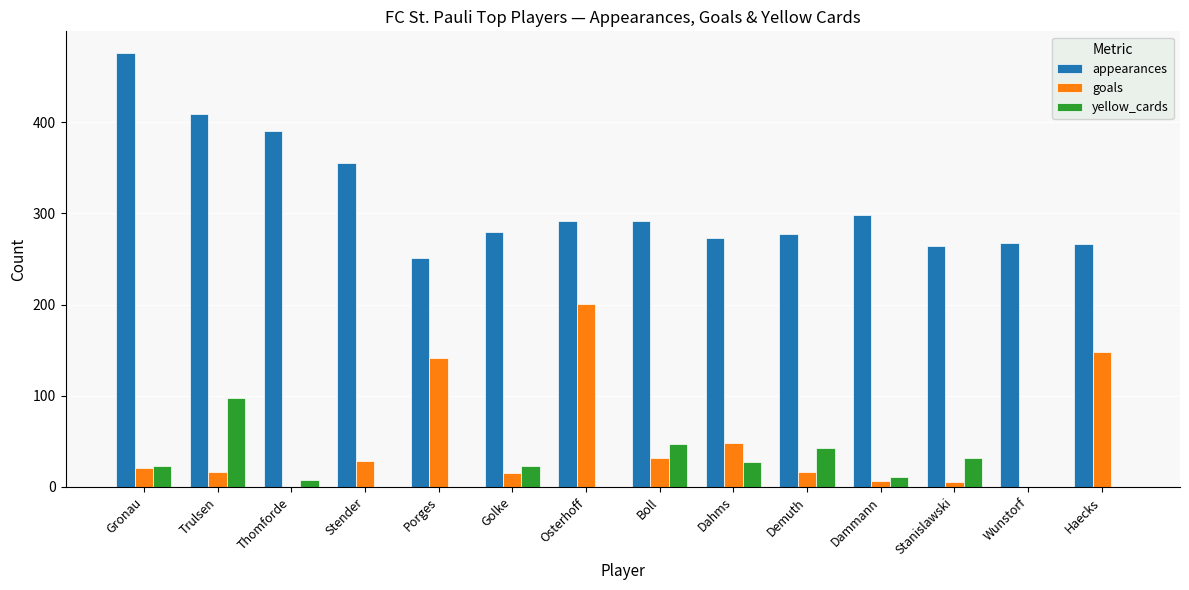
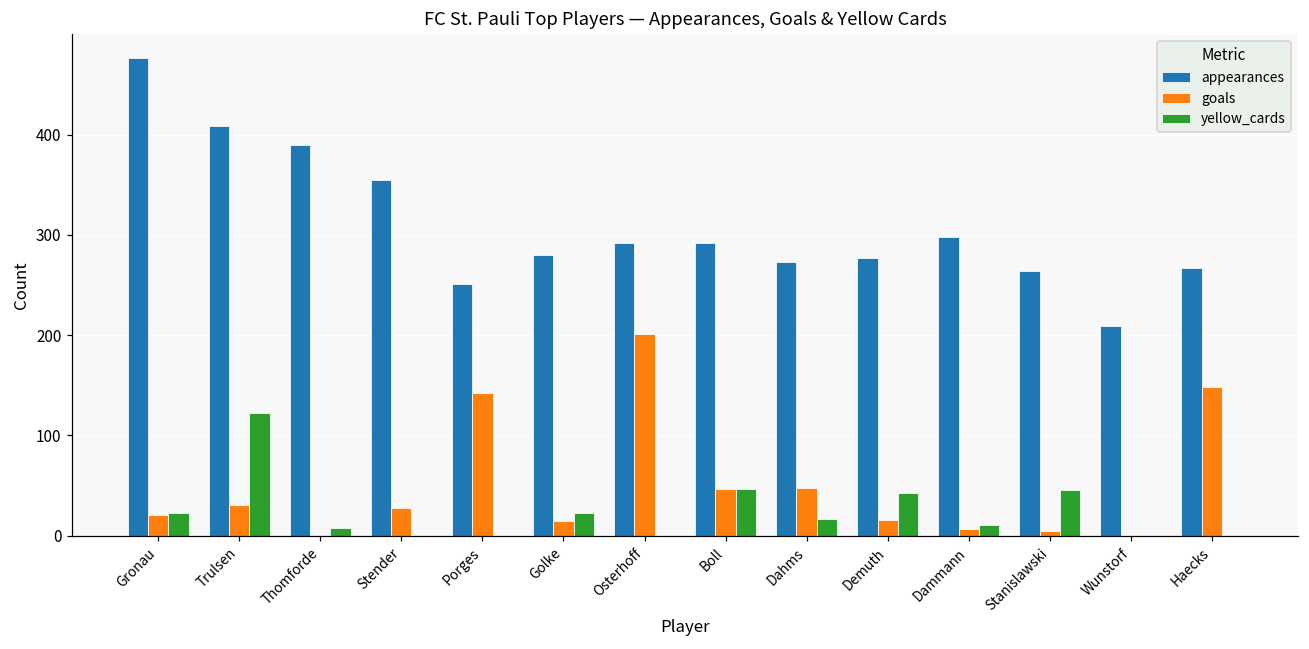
goals, Trulsen: 20 -> 30
yellow_cards, Trulsen: 100 -> 120
goals, Boll: 30 -> 50
yellow_cards, Dahms: 30 -> 20
yellow_cards, Stanislawski: 30 -> 50
appearances, Wunstorf: 270 -> 210
